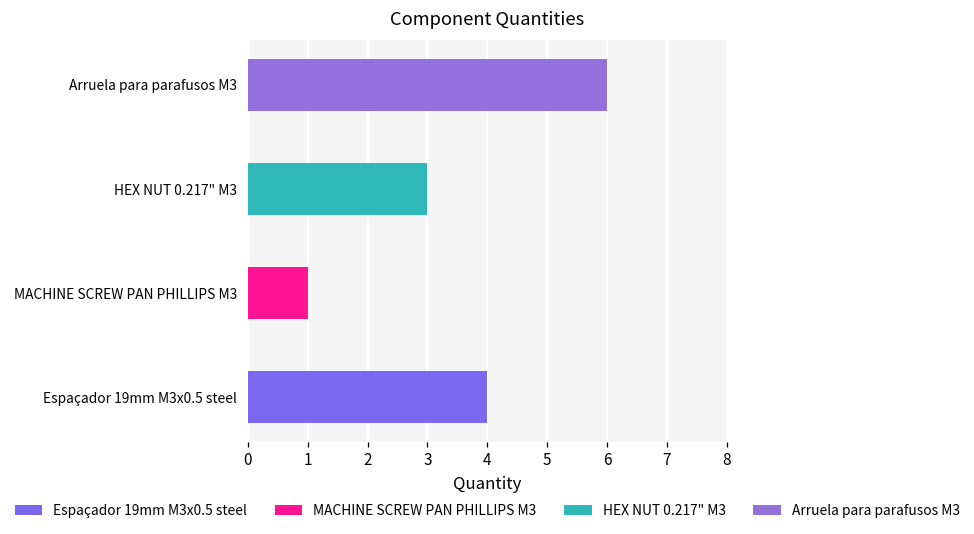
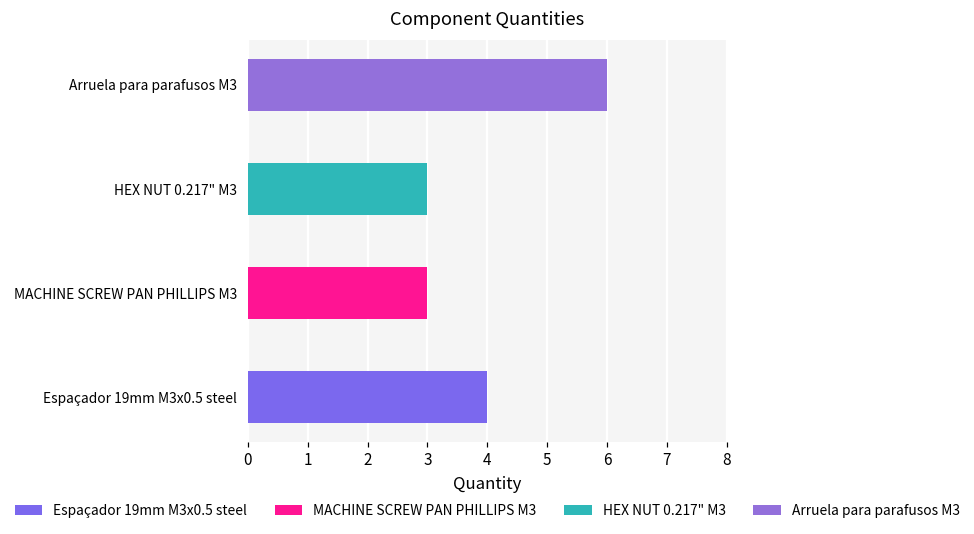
MACHINE SCREW PAN PHILLIPS M3: 1 -> 3
